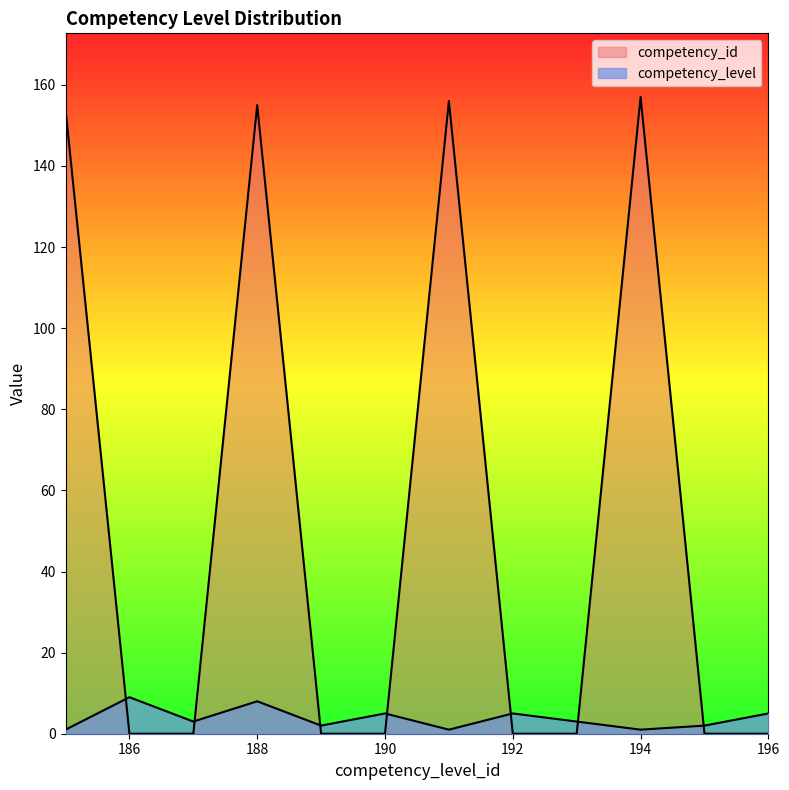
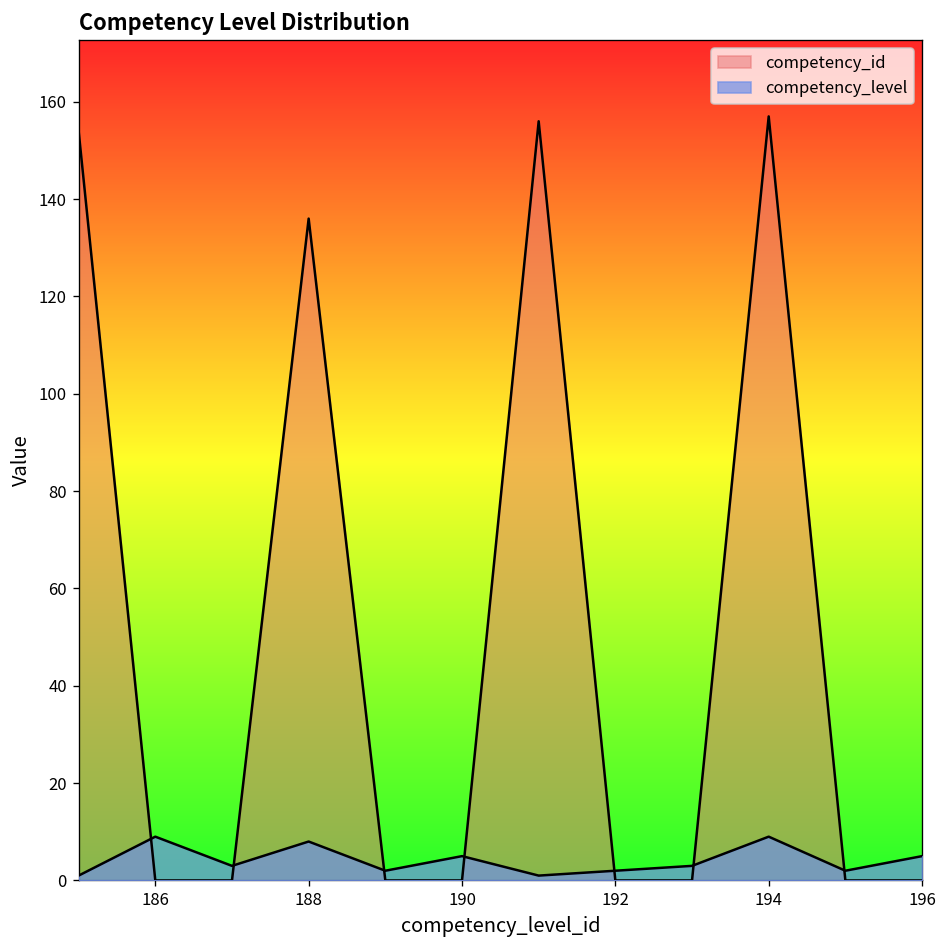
competency_id, 188: 155 -> 136
competency_level, 192: 5 -> 2
competency_level, 194: 1 -> 9
